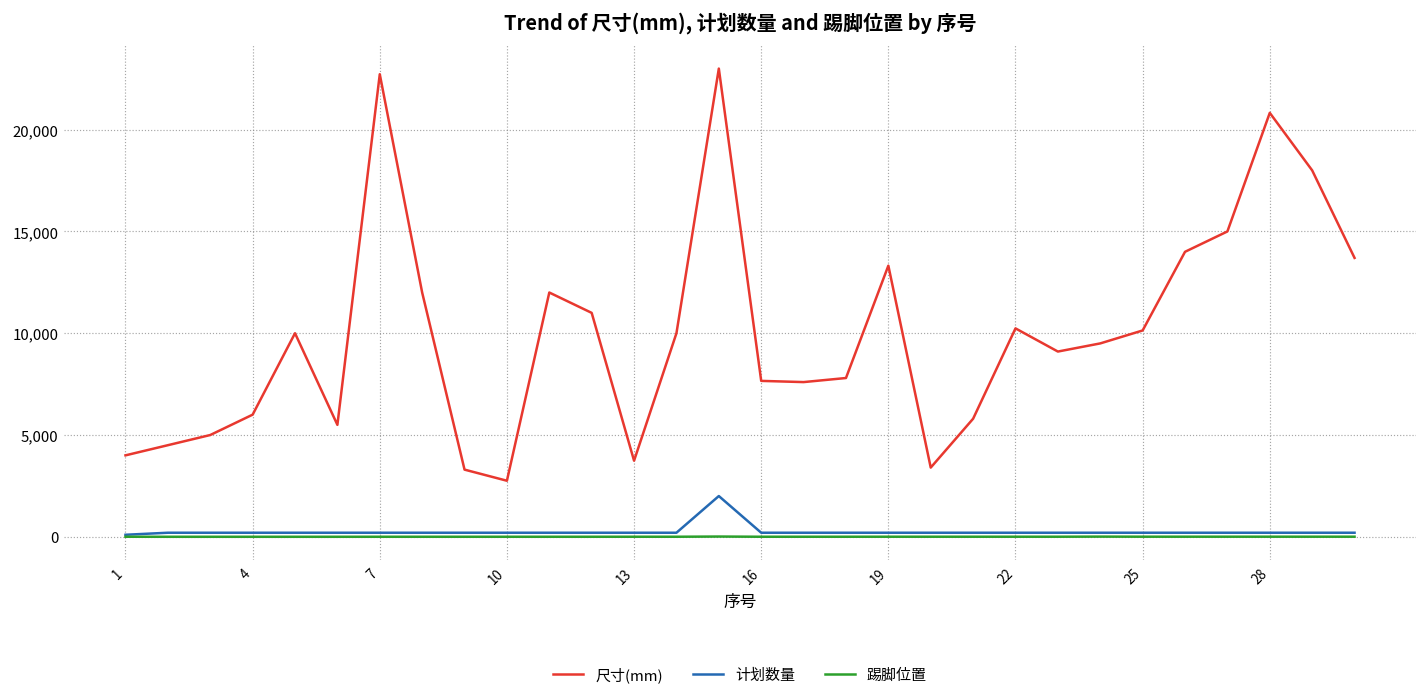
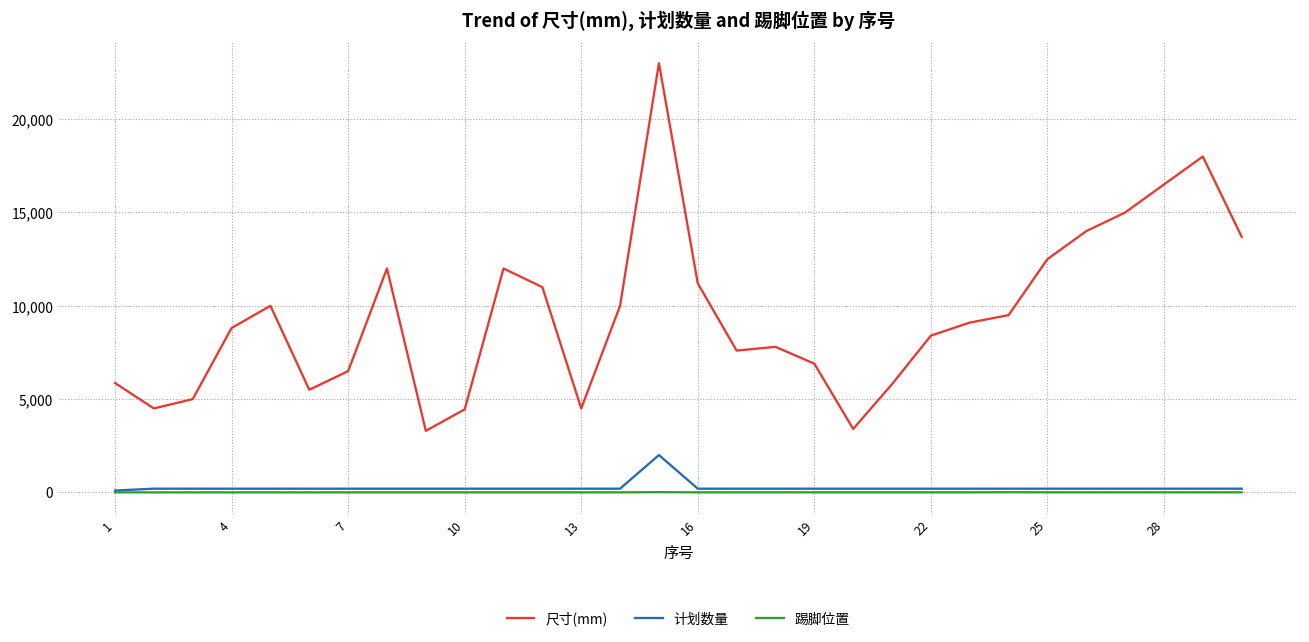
尺寸(mm), 1: 4,000 -> 5,900
尺寸(mm), 4: 6,000 -> 8,800
尺寸(mm), 7: 22,700 -> 6,500
尺寸(mm), 10: 2,800 -> 4,500
尺寸(mm), 13: 3,700 -> 4,500
尺寸(mm), 16: 7,700 -> 11,200
尺寸(mm), 19: 13,300 -> 6,900
尺寸(mm), 22: 10,200 -> 8,400
尺寸(mm), 25: 10,100 -> 12,500
尺寸(mm), 28: 20,800 -> 16,500
